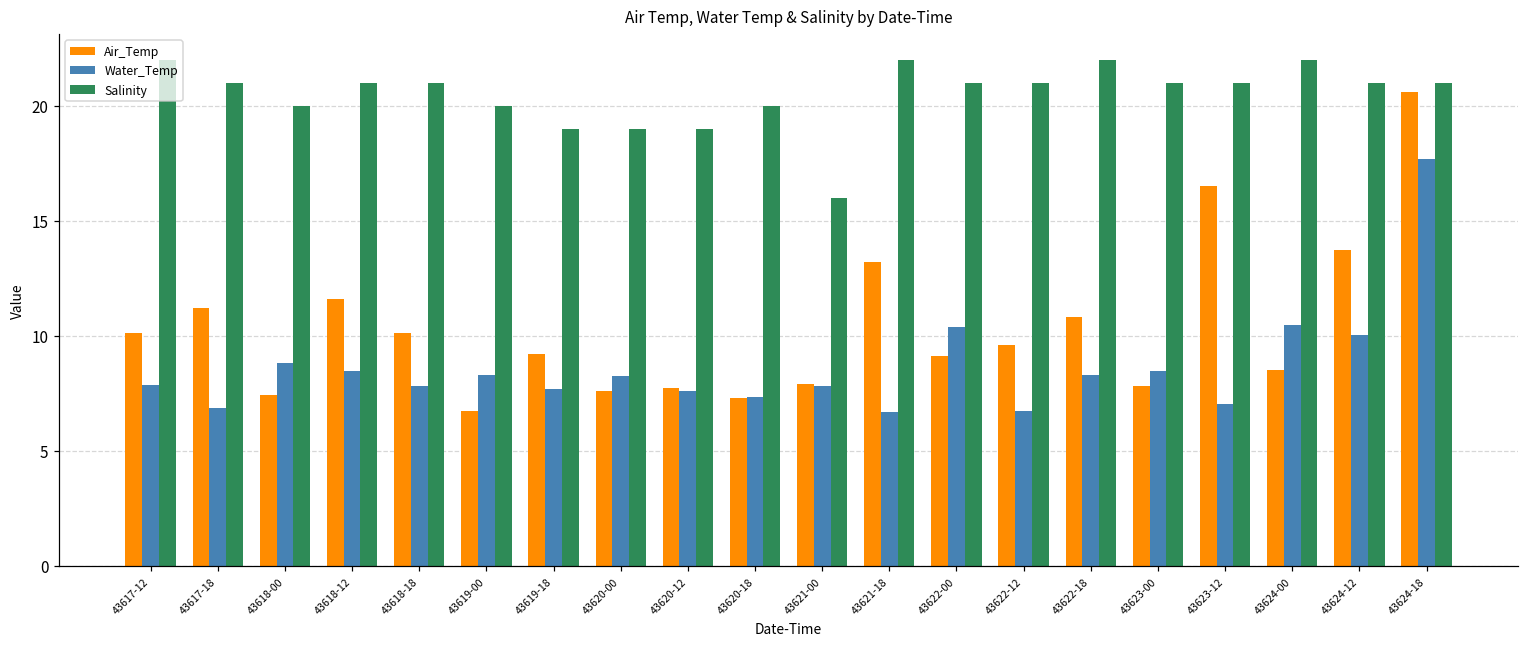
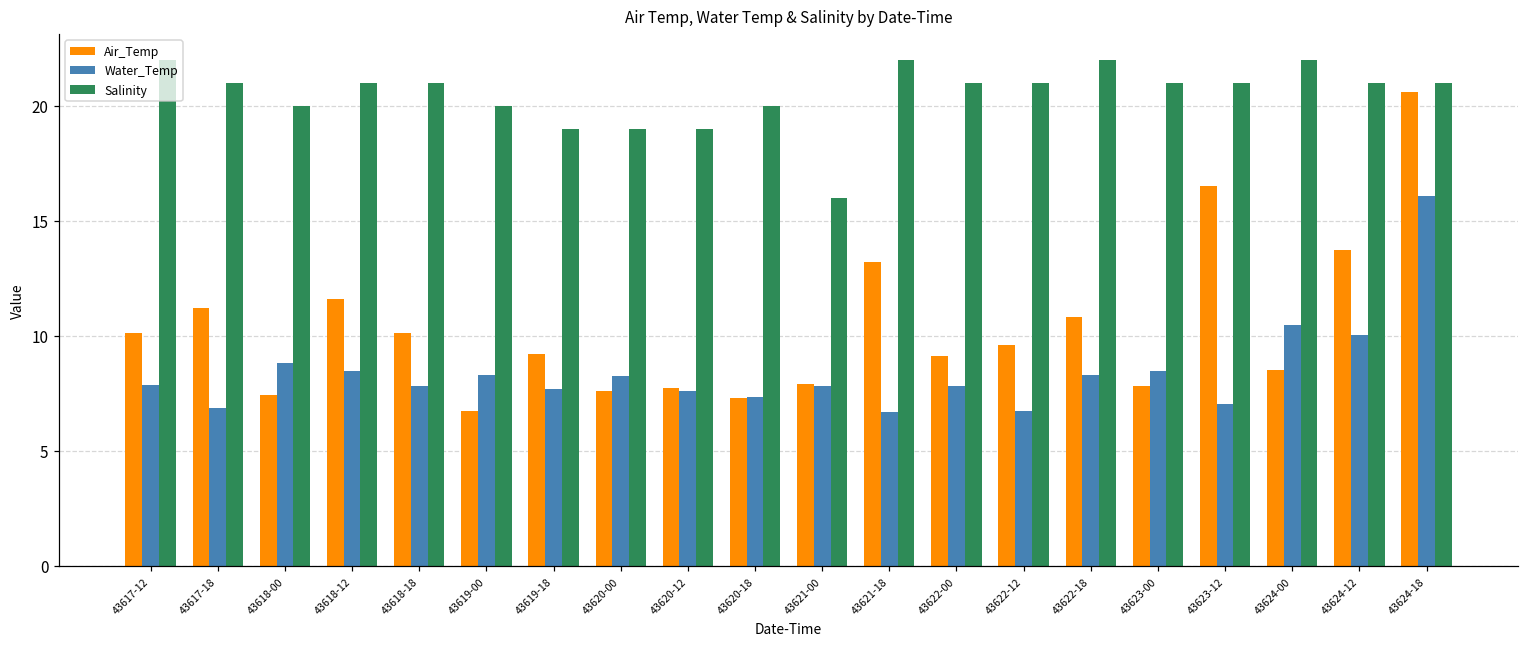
Water_Temp, 43622-00: 10.4 -> 7.8
Water_Temp, 43624-18: 17.7 -> 16.1
